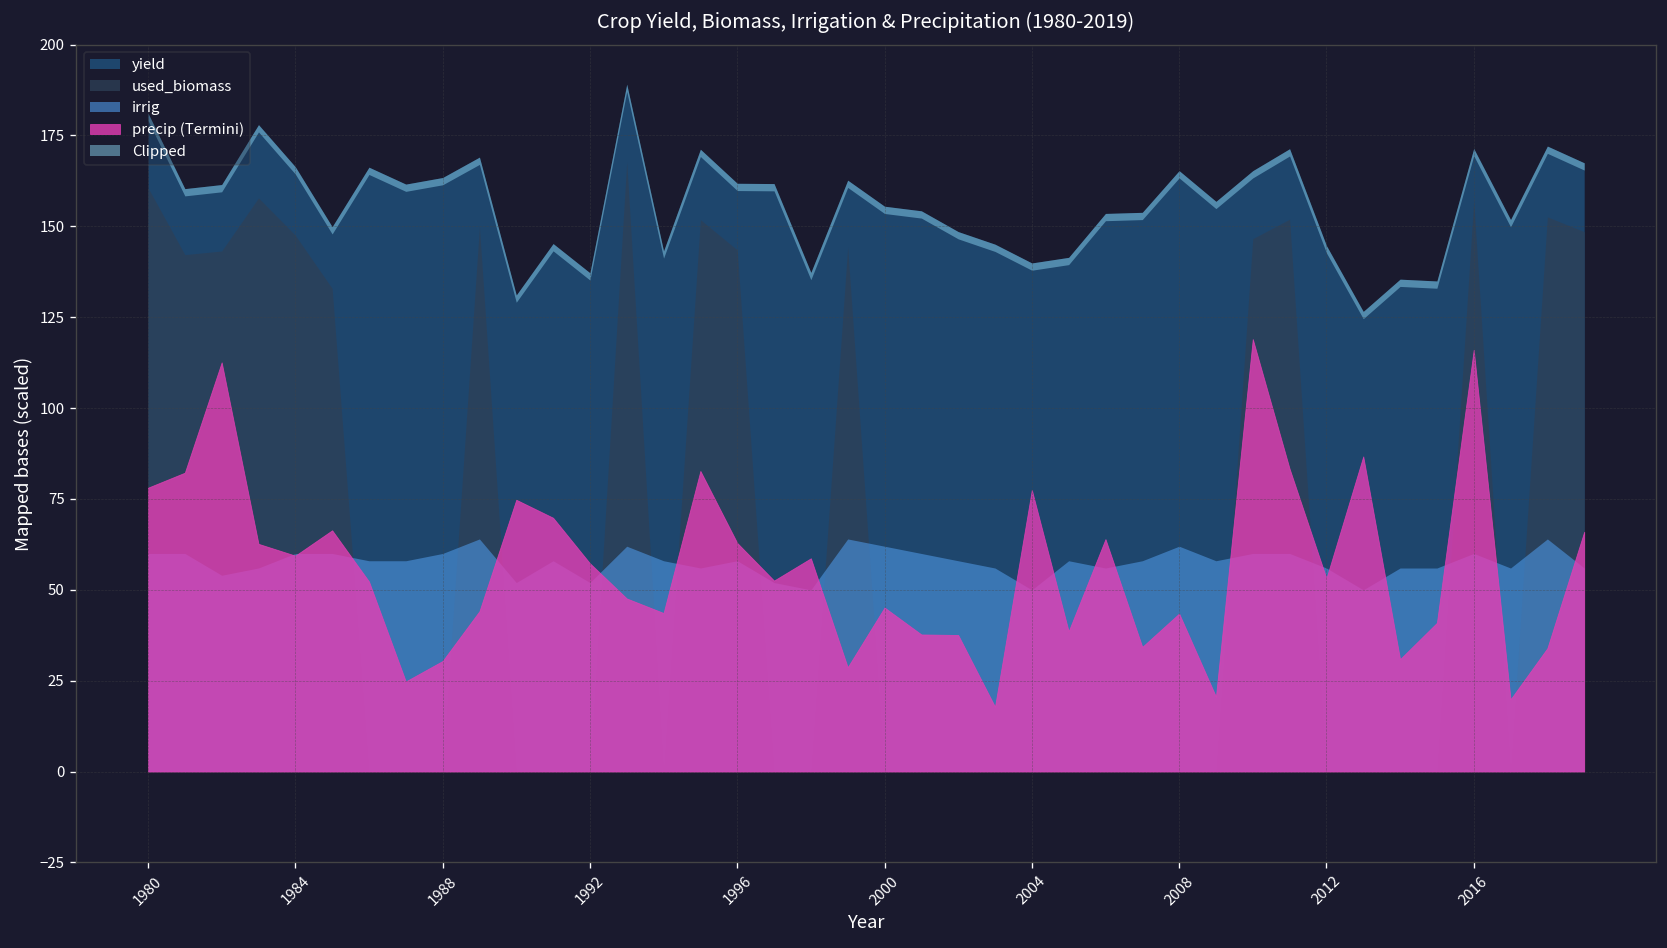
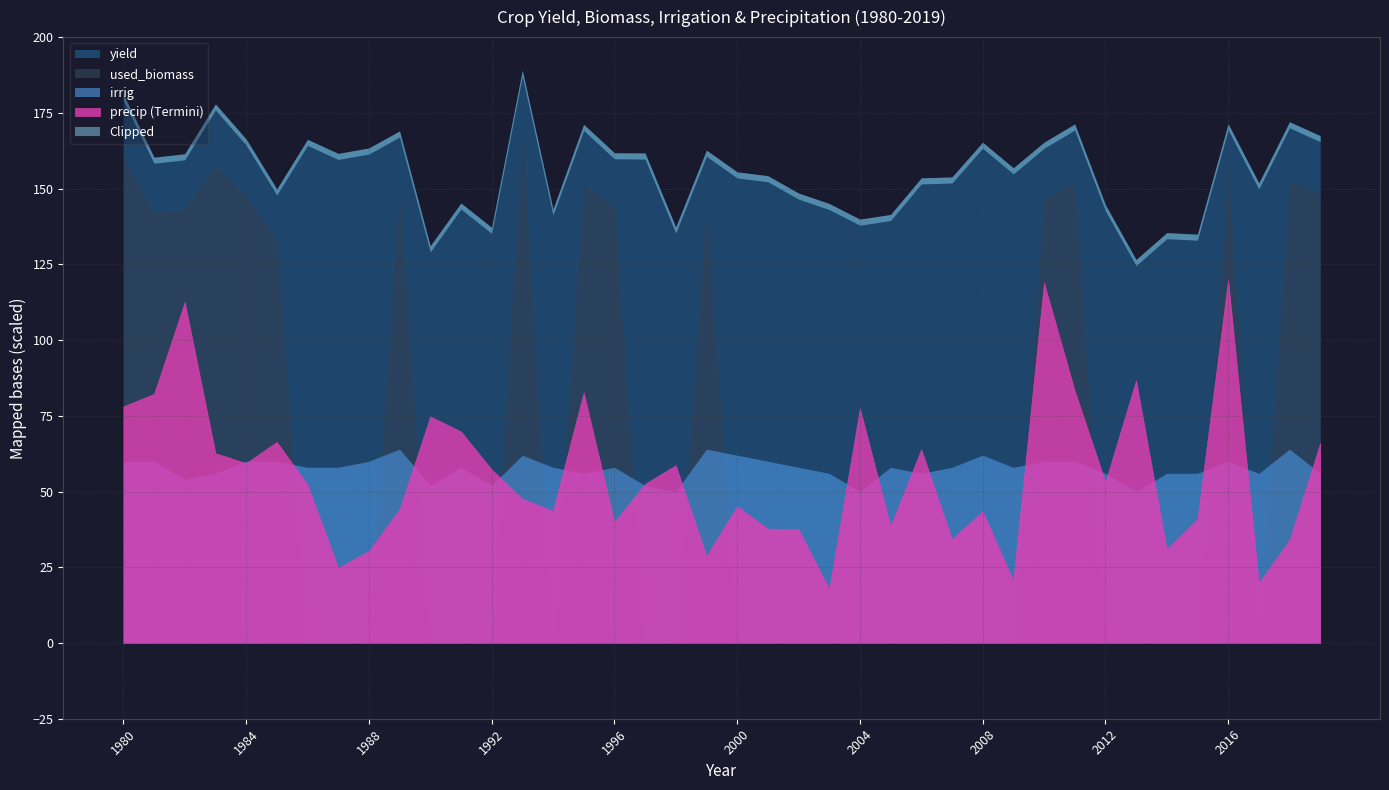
precip (Termini), 1996: 63 -> 40
precip (Termini), 2016: 116 -> 120
